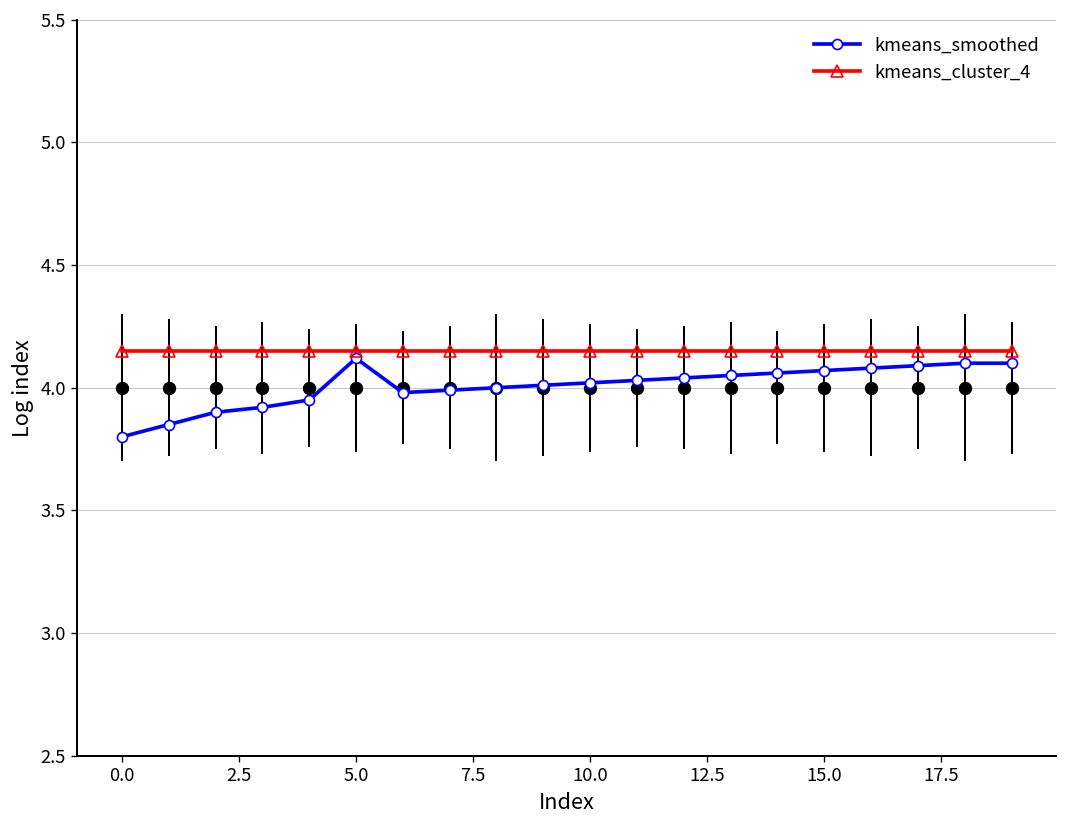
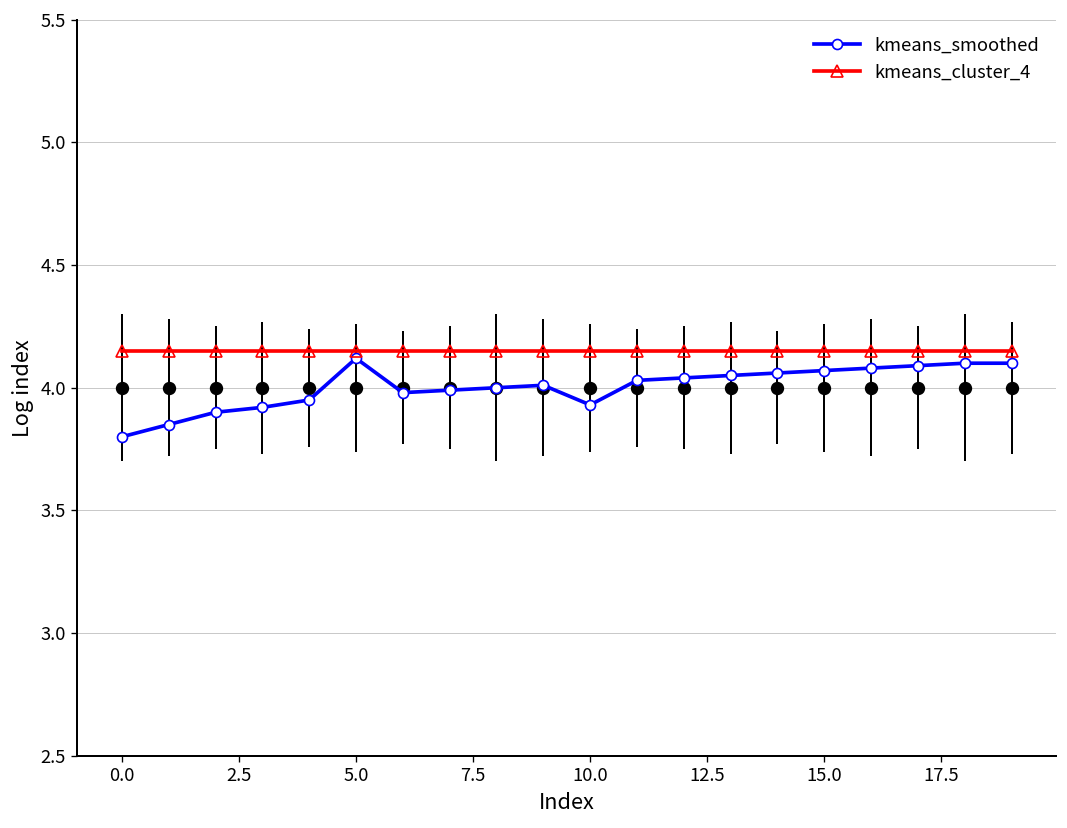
kmeans_smoothed, 10.0: 4.02 -> 3.93
